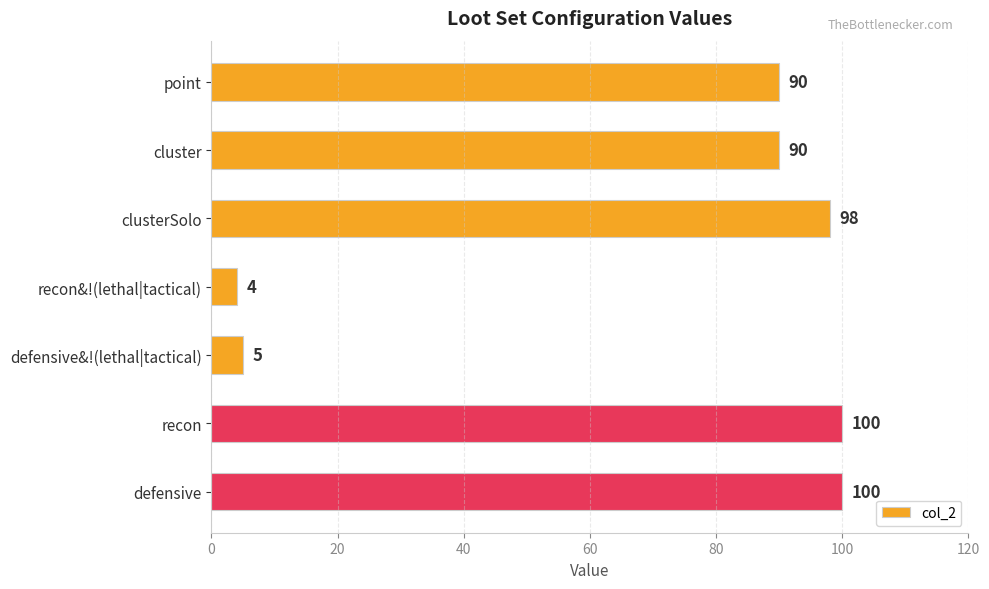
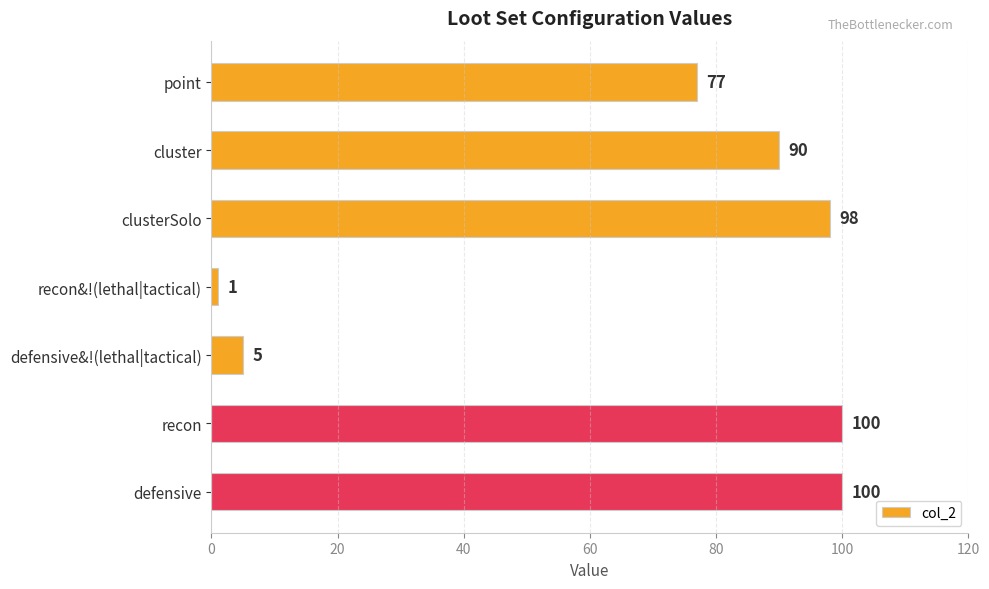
point: 90 -> 77
recon&!(lethal|tactical): 4 -> 1
